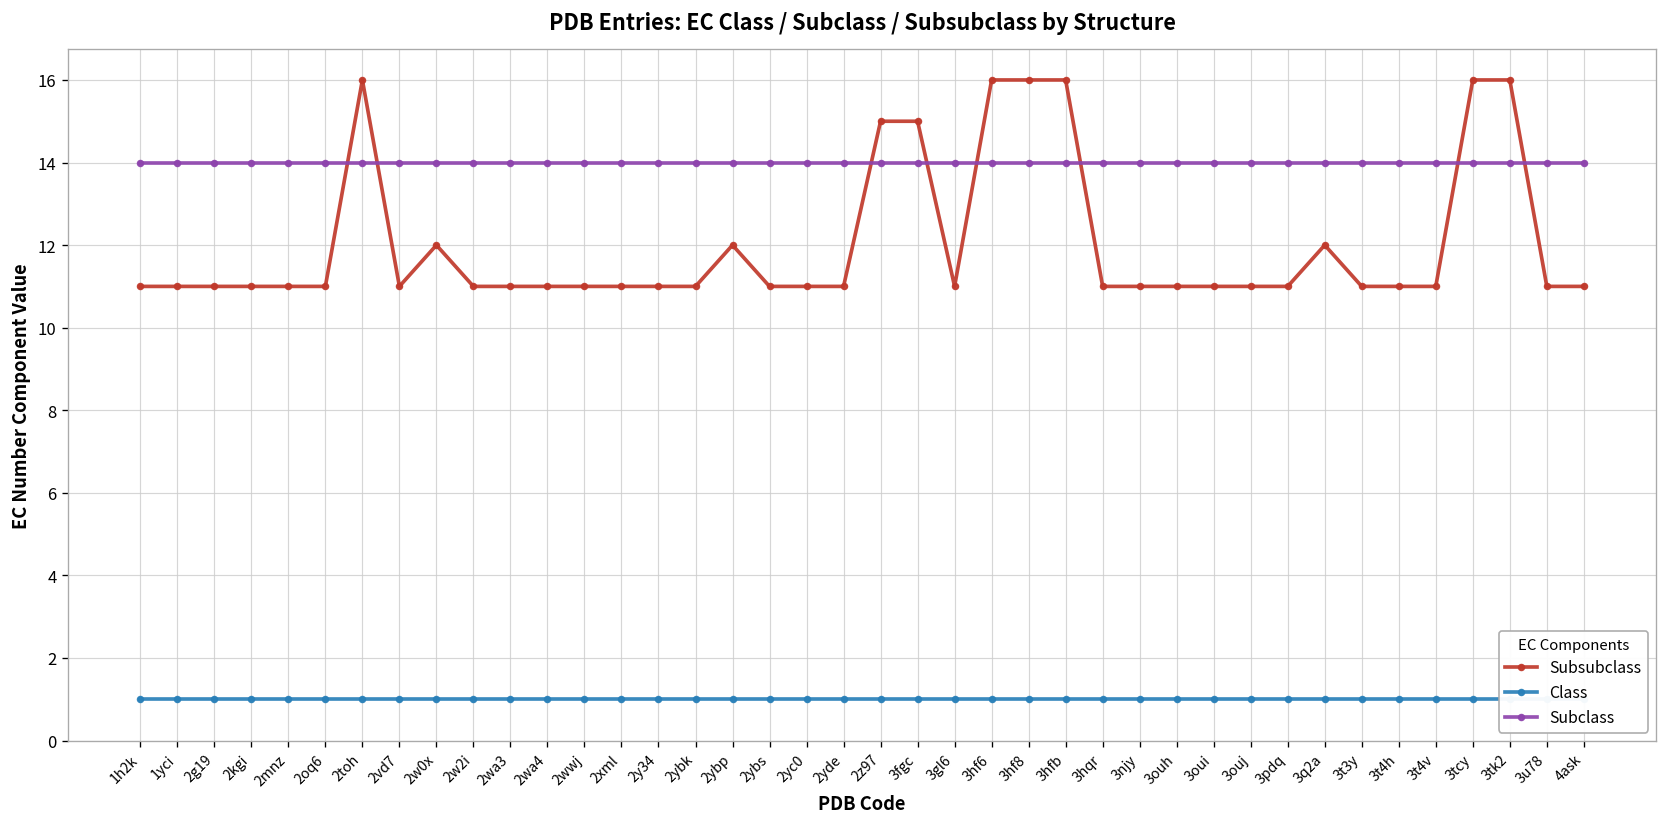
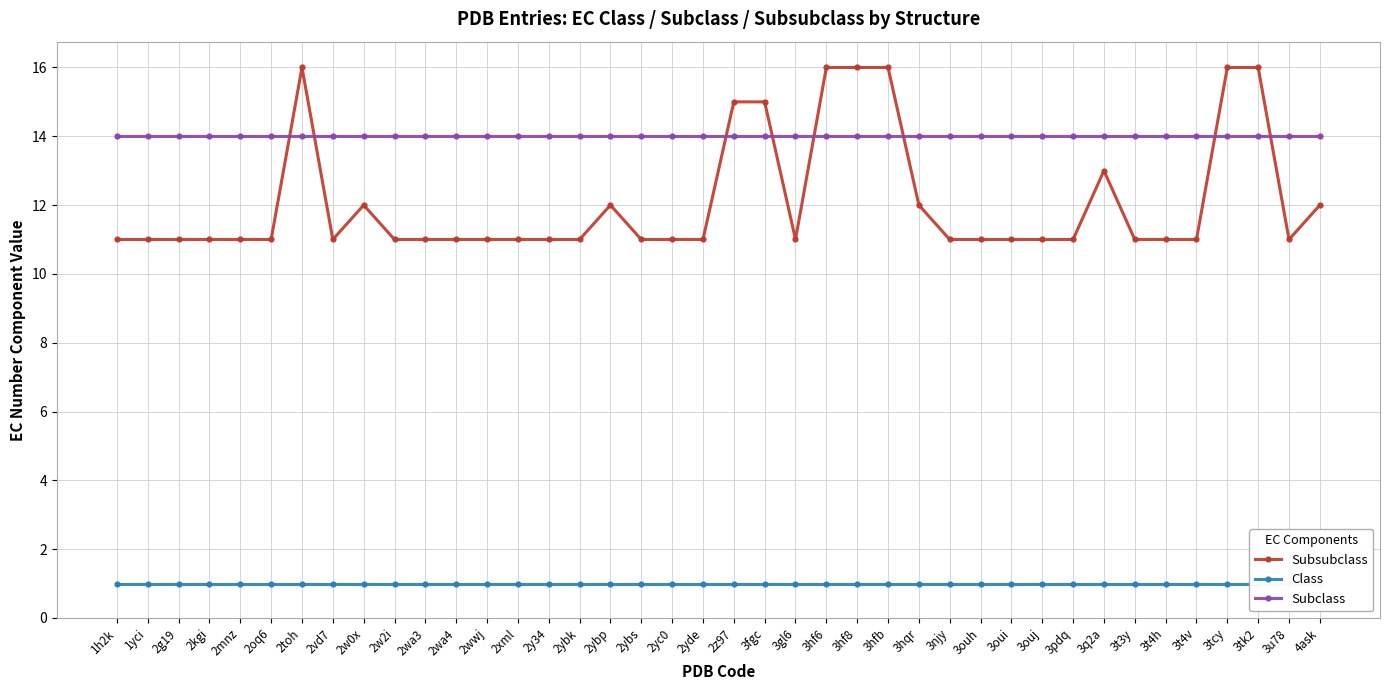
Subsubclass, 3hqr: 11 -> 12
Subsubclass, 3q2a: 12 -> 13
Subsubclass, 4ask: 11 -> 12
